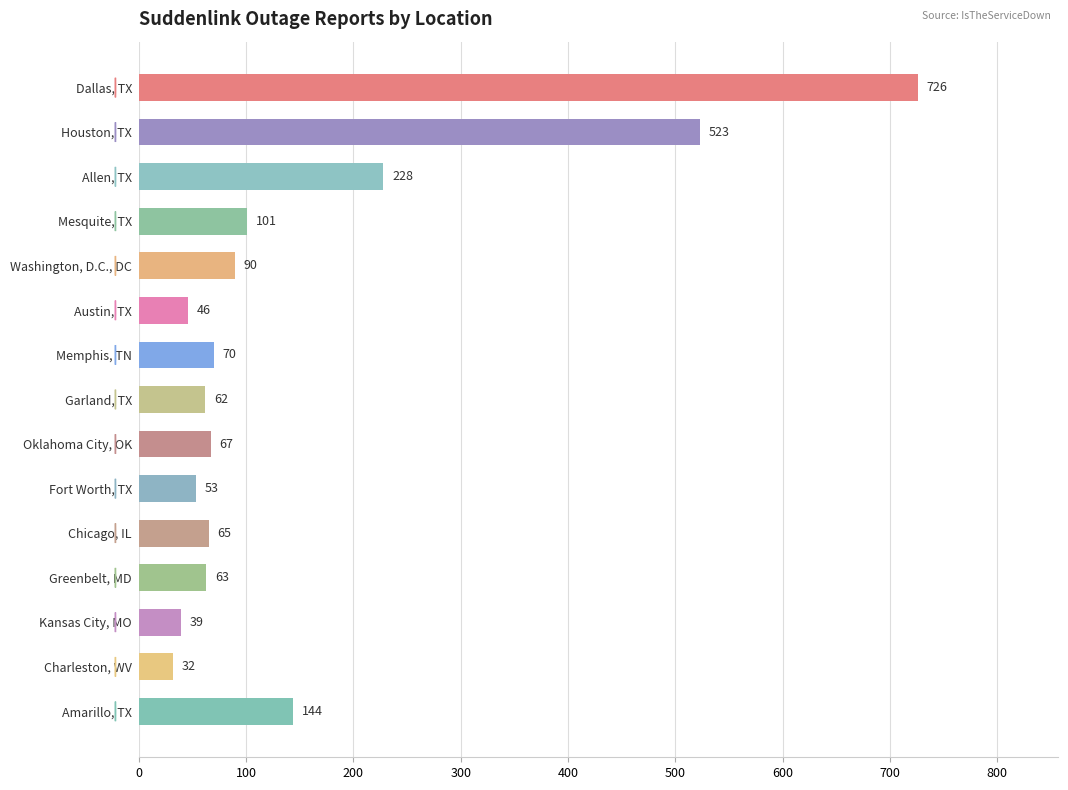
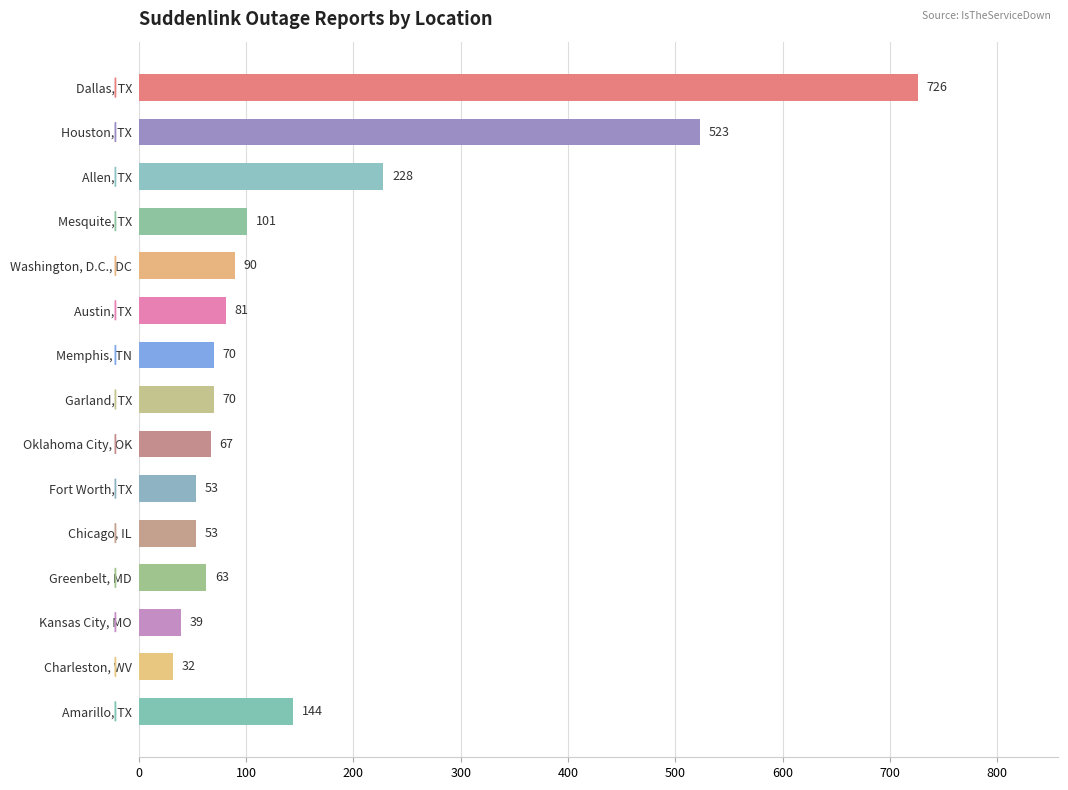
Austin, TX: 46 -> 81
Garland, TX: 62 -> 70
Chicago, IL: 65 -> 53
